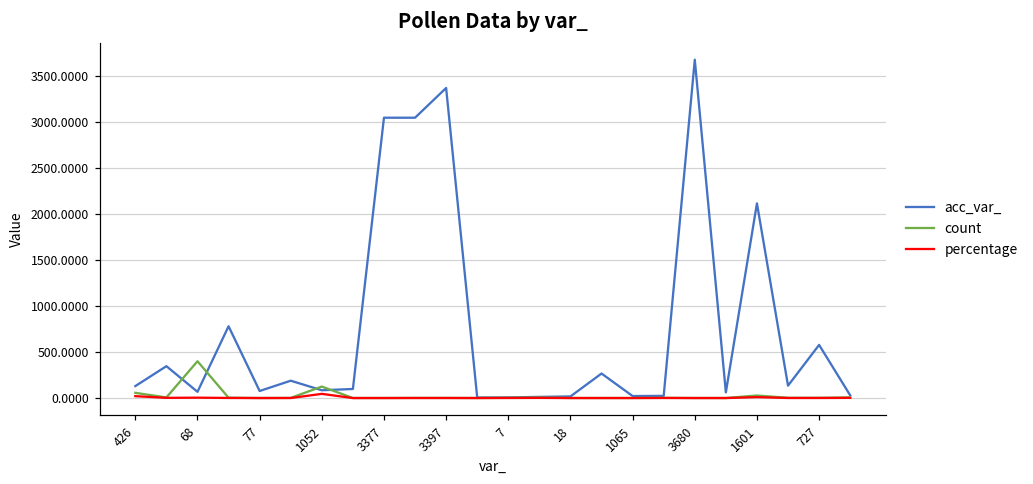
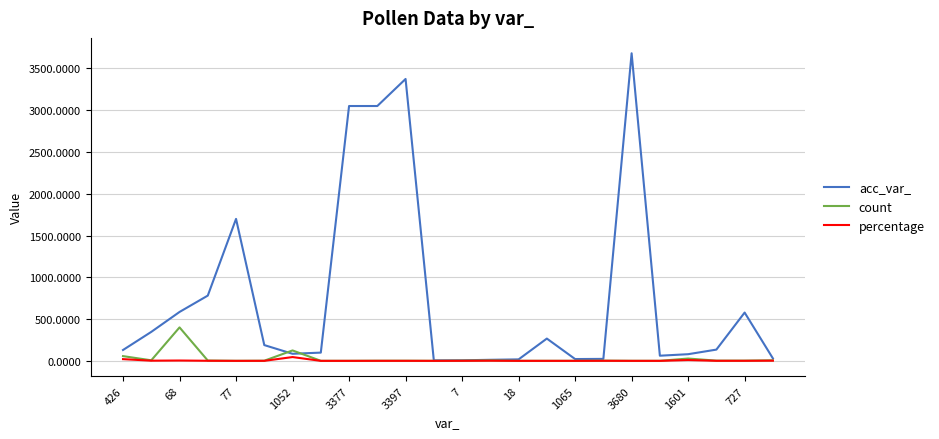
acc_var_, 68: 100 -> 600
acc_var_, 77: 100 -> 1700
acc_var_, 1601: 2100 -> 100
